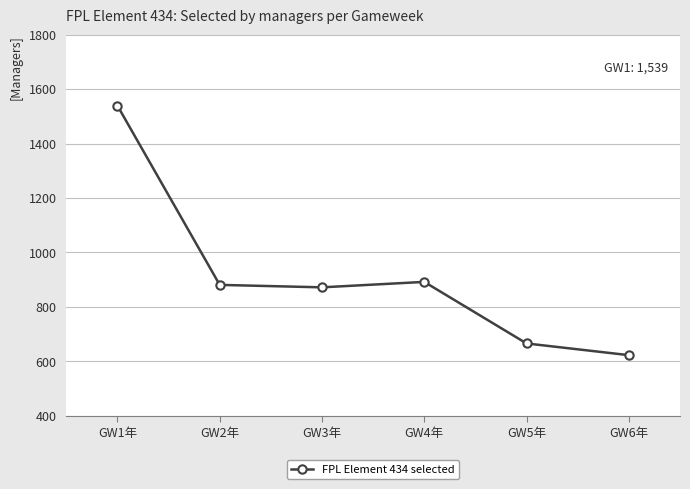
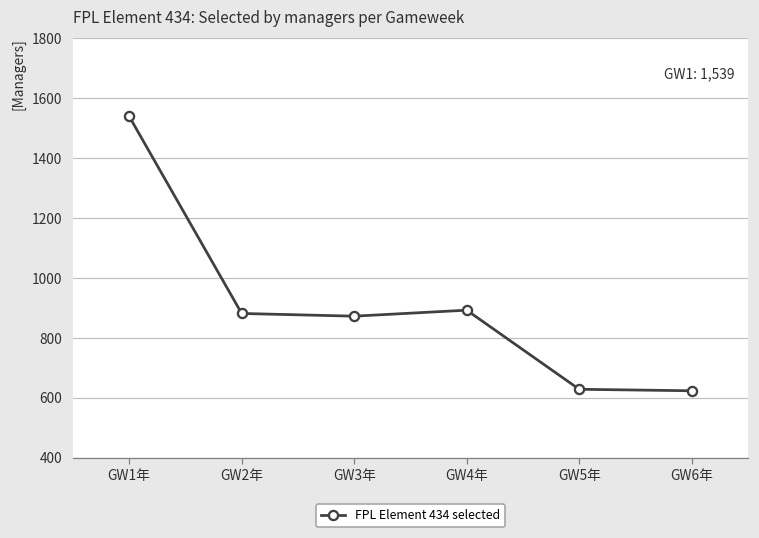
GW5年: 670 -> 630
